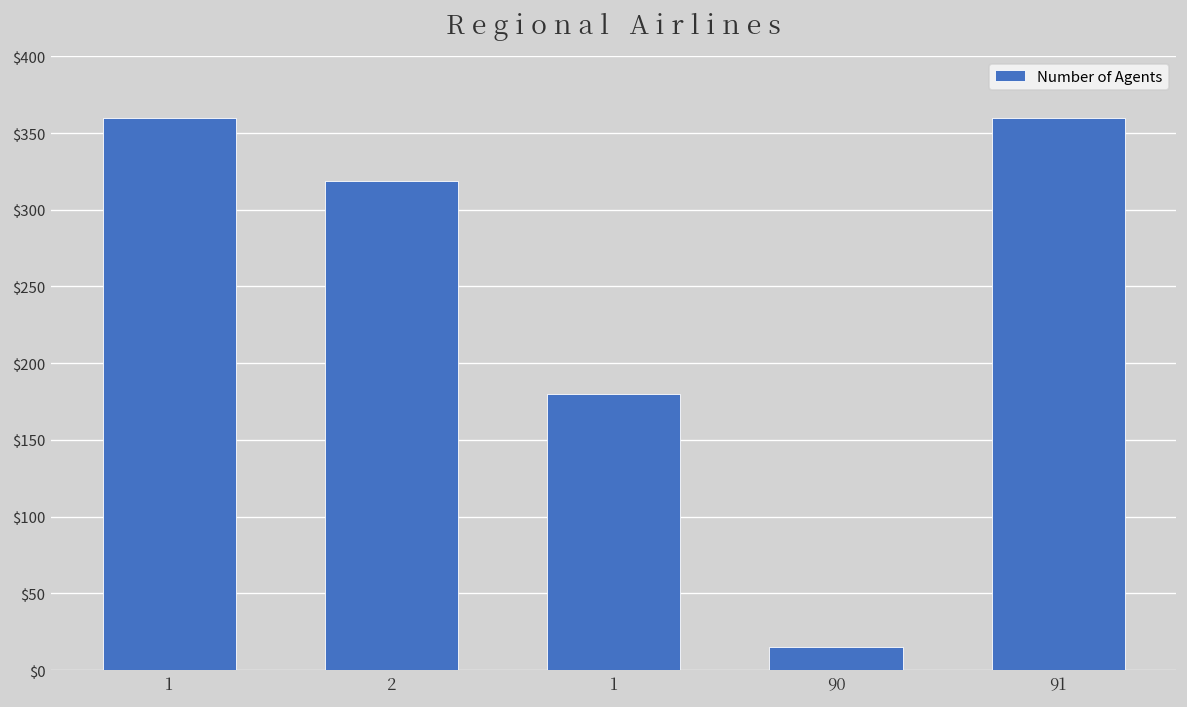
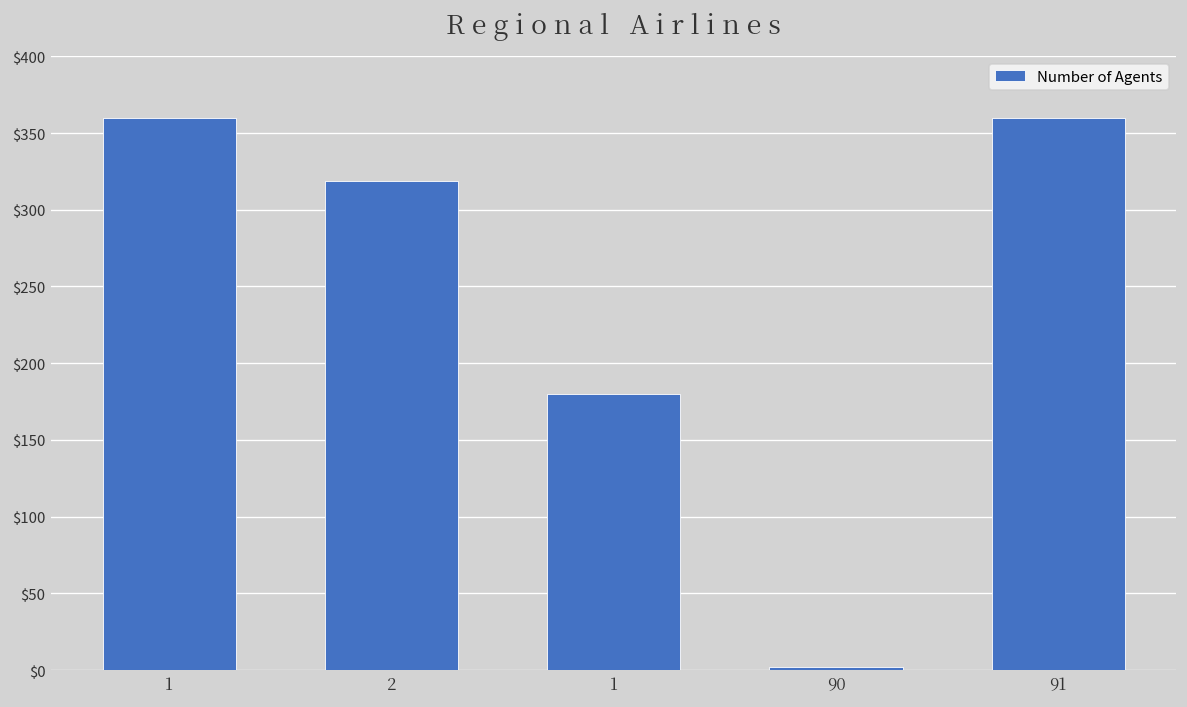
90: $15 -> $2
